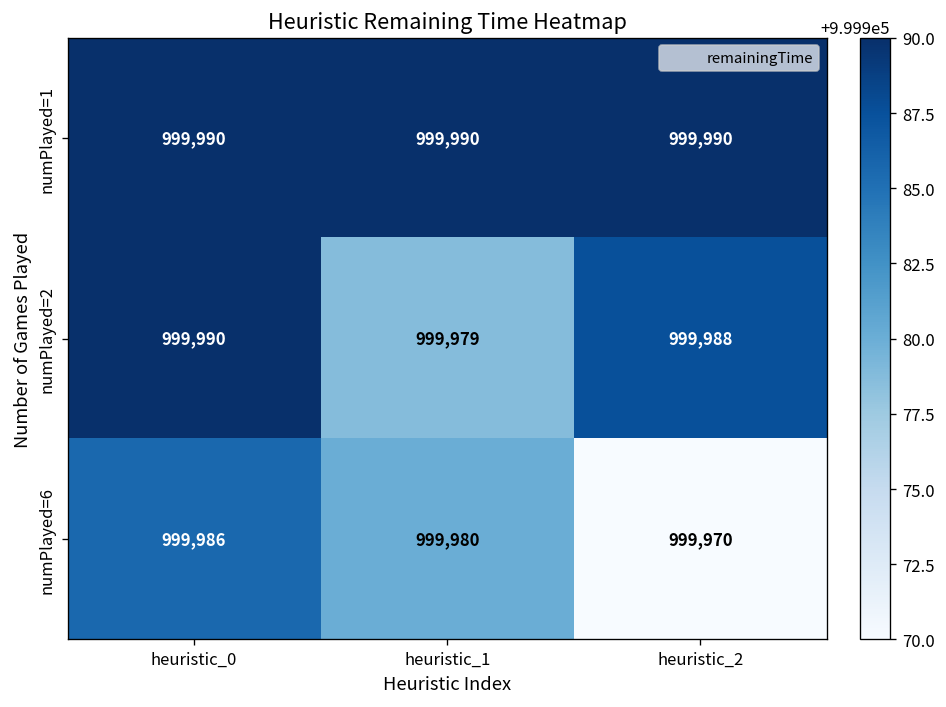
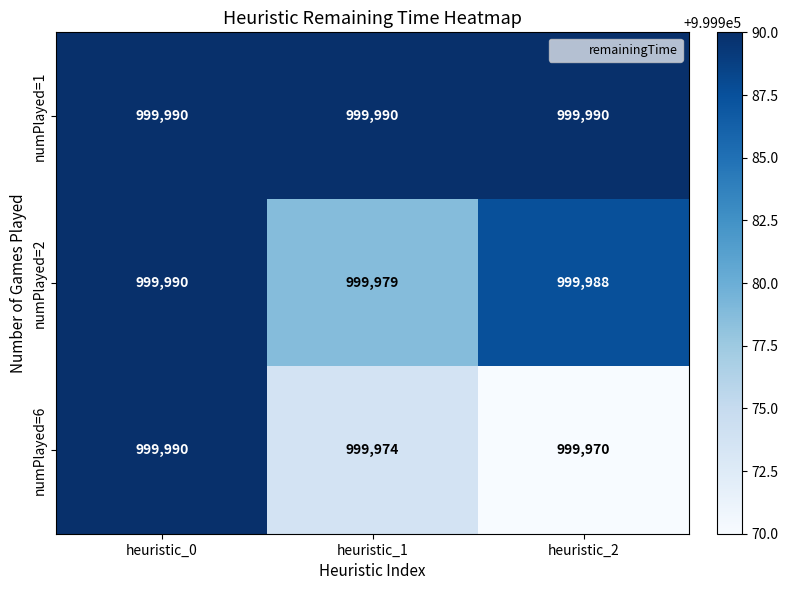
numPlayed=6, heuristic_0: 999,986 -> 999,990
numPlayed=6, heuristic_1: 999,980 -> 999,974
